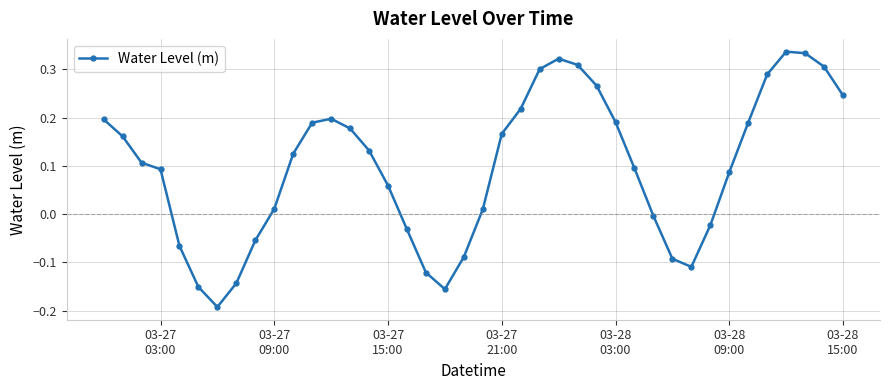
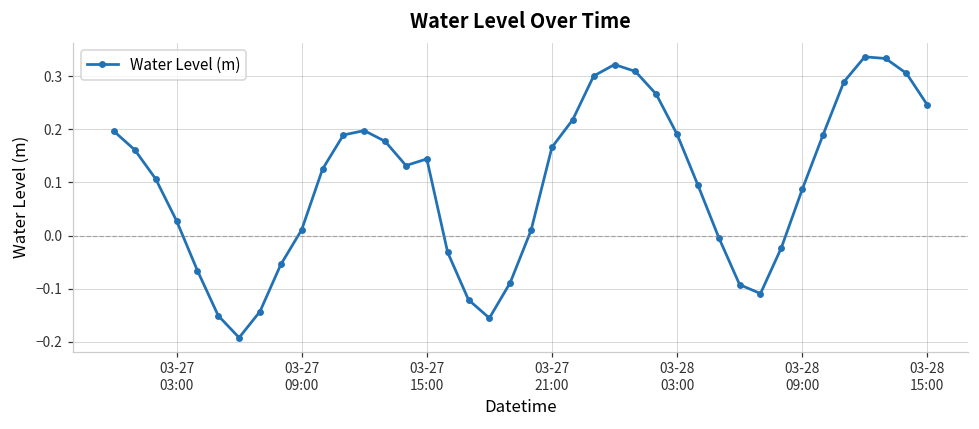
03-27 03:00: 0.09 -> 0.03
03-27 15:00: 0.06 -> 0.14
